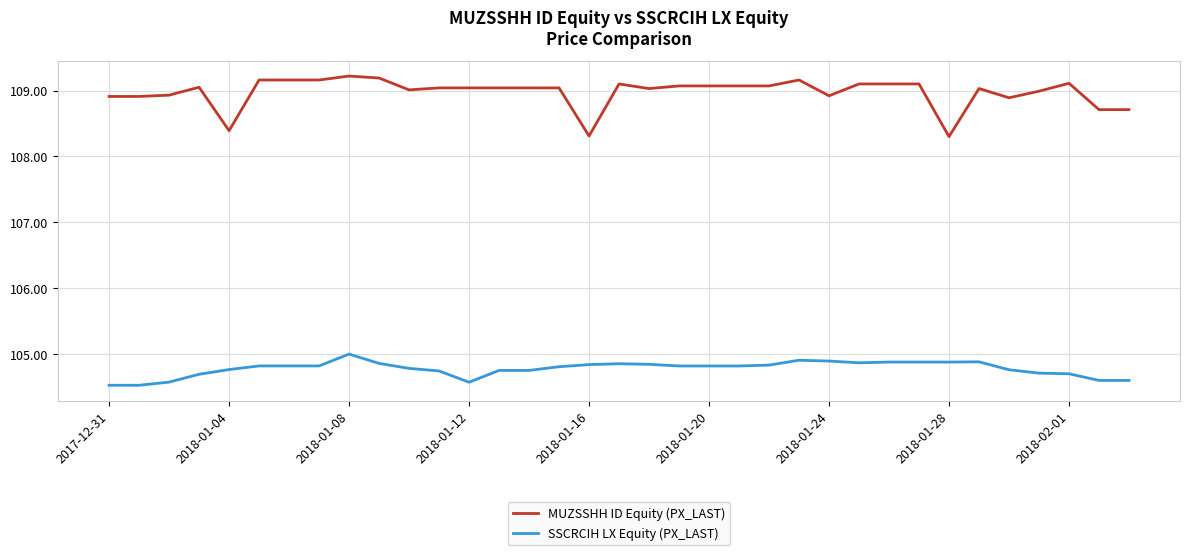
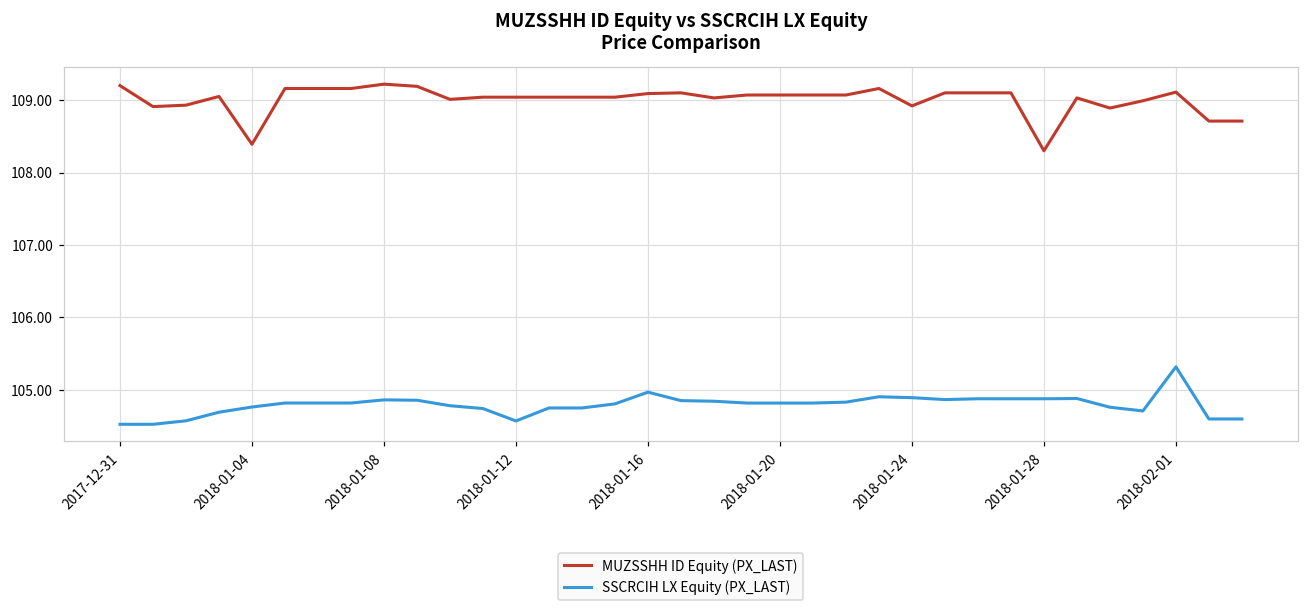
MUZSSHH ID Equity (PX_LAST), 2017-12-31: 108.9 -> 109.2
SSCRCIH LX Equity (PX_LAST), 2018-01-08: 105.0 -> 104.9
MUZSSHH ID Equity (PX_LAST), 2018-01-16: 108.3 -> 109.1
SSCRCIH LX Equity (PX_LAST), 2018-01-16: 104.8 -> 105.0
SSCRCIH LX Equity (PX_LAST), 2018-02-01: 104.7 -> 105.3
